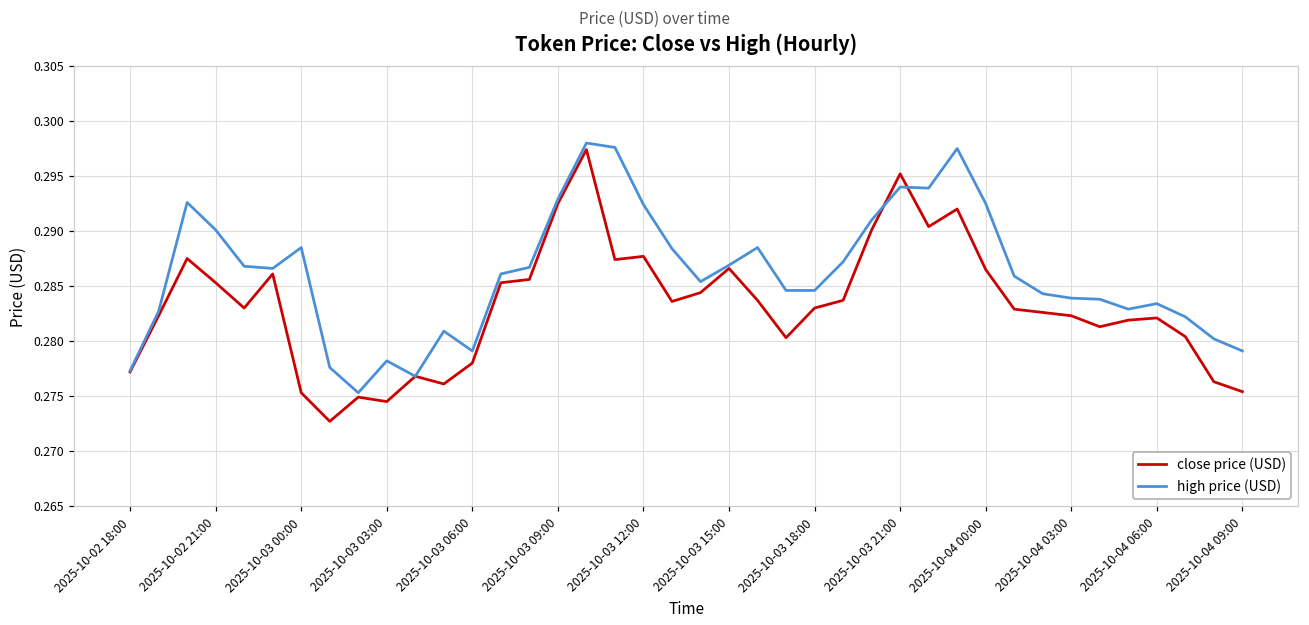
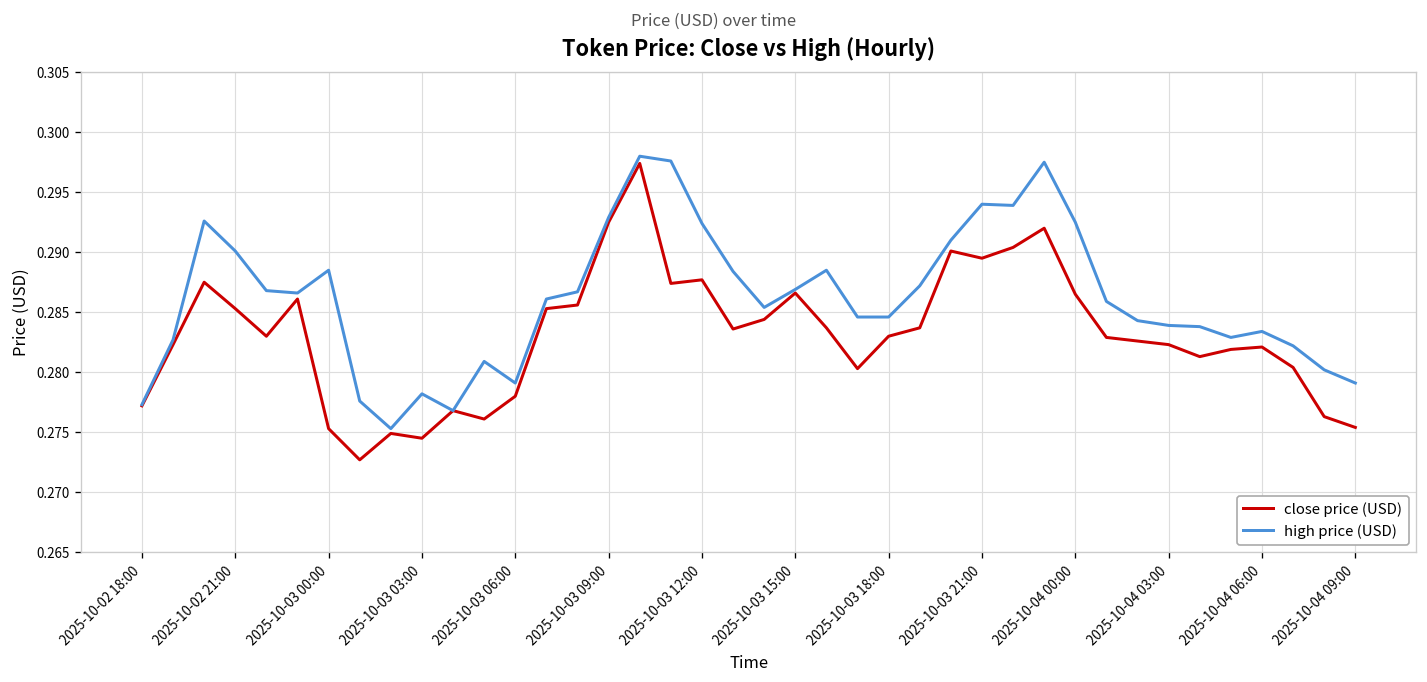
close price (USD), 2025-10-03 21:00: 0.295 -> 0.290
